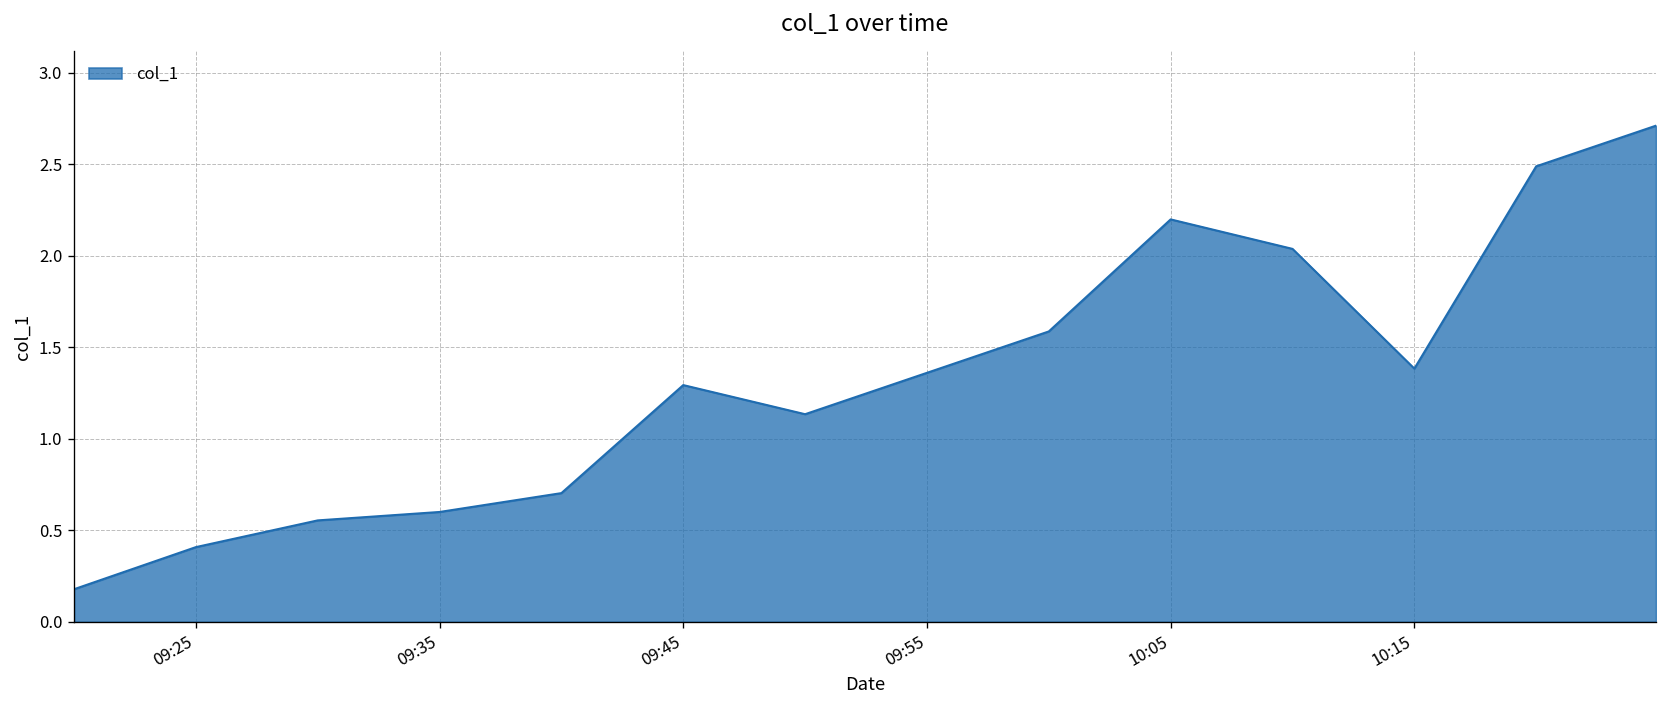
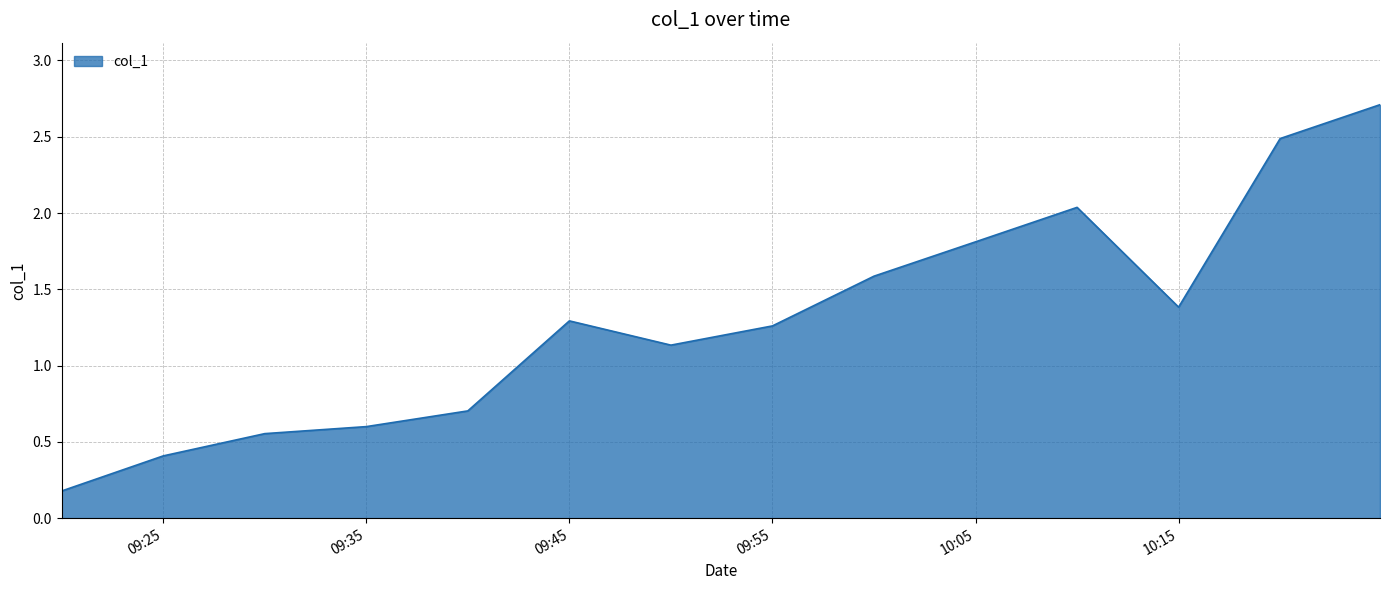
09:55: 1.36 -> 1.26
10:05: 2.20 -> 1.81
